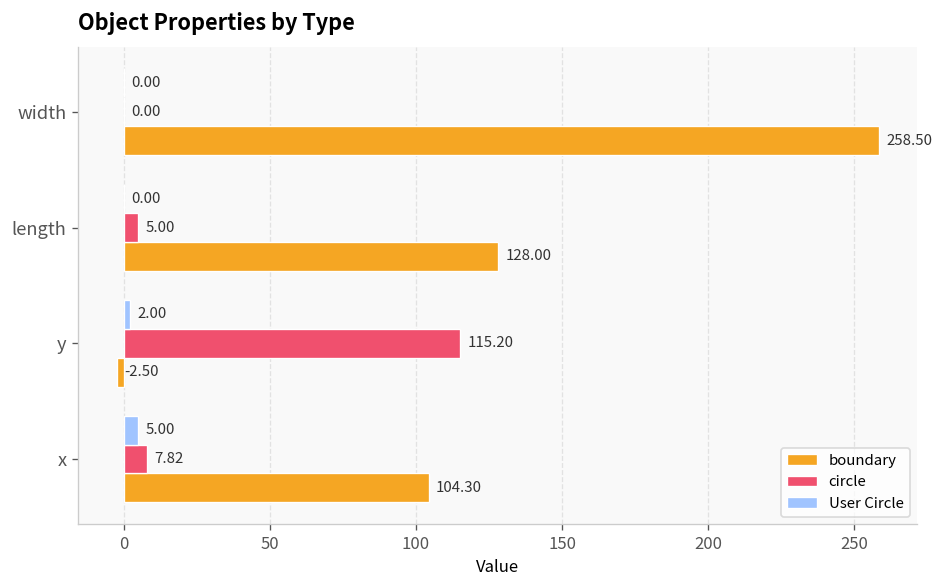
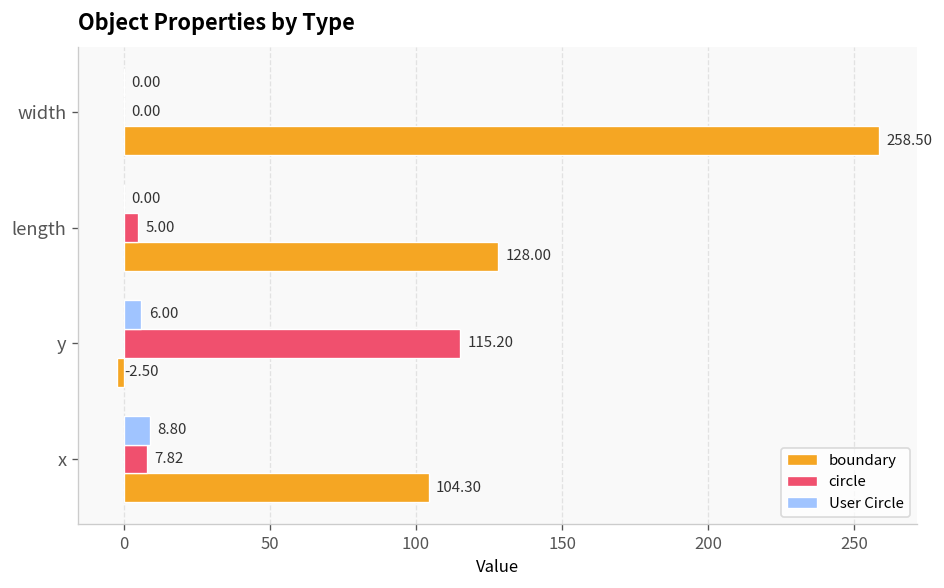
User Circle, y: 2.00 -> 6.00
User Circle, x: 5.00 -> 8.80
